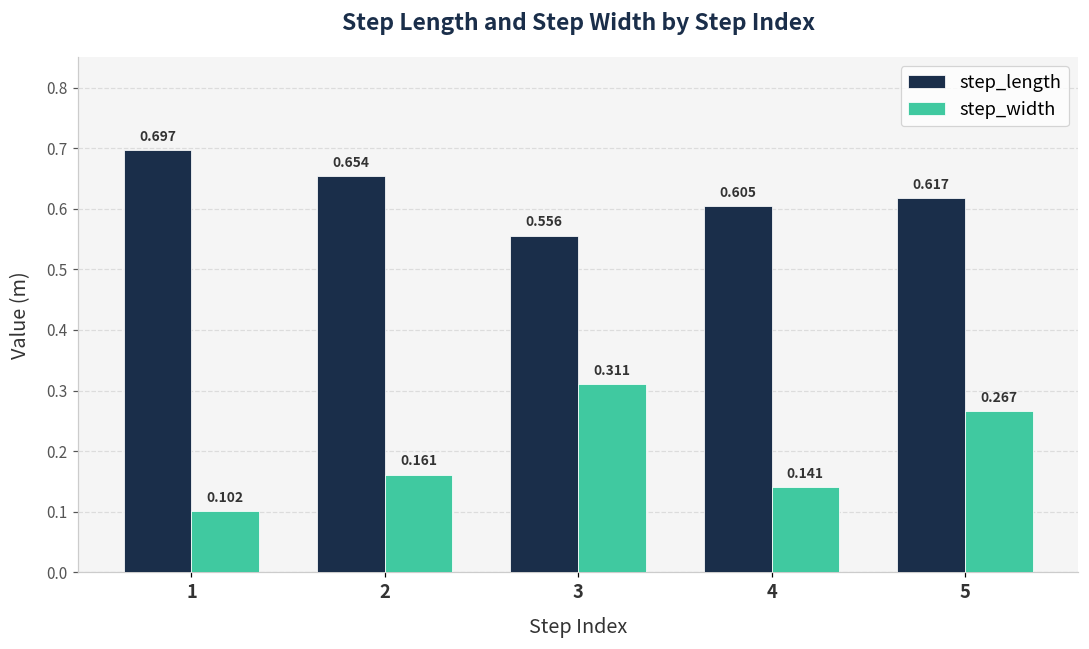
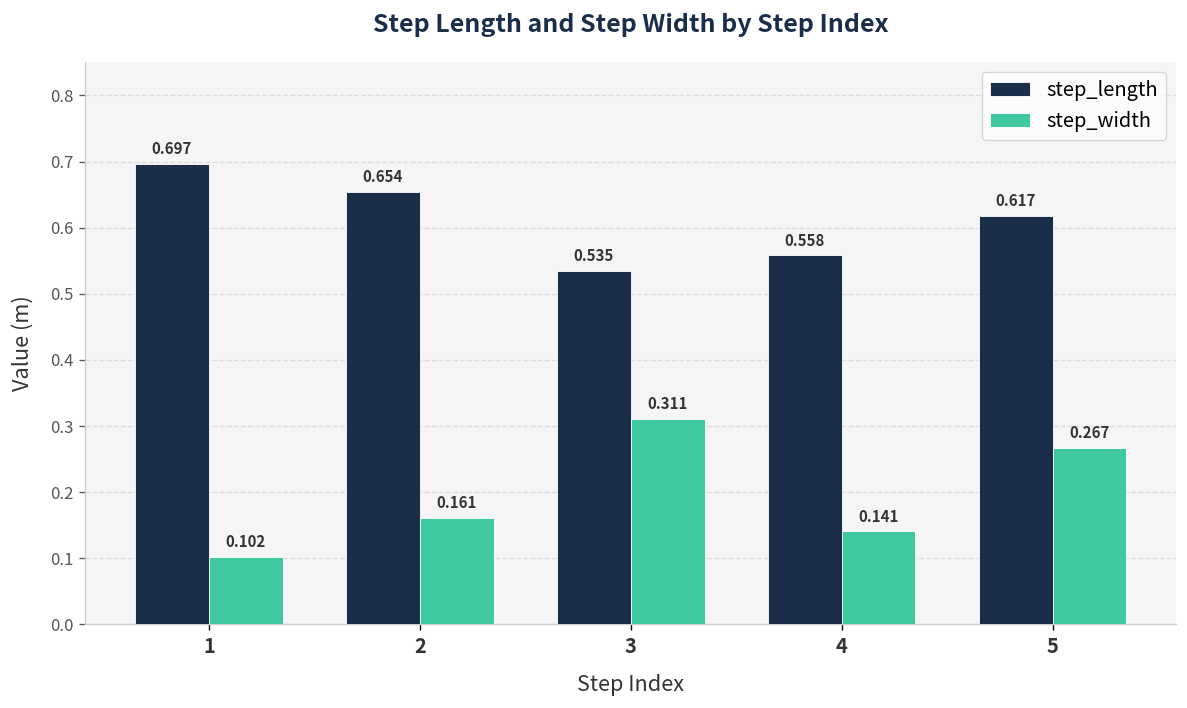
step_length, 3: 0.556 -> 0.535
step_length, 4: 0.605 -> 0.558
